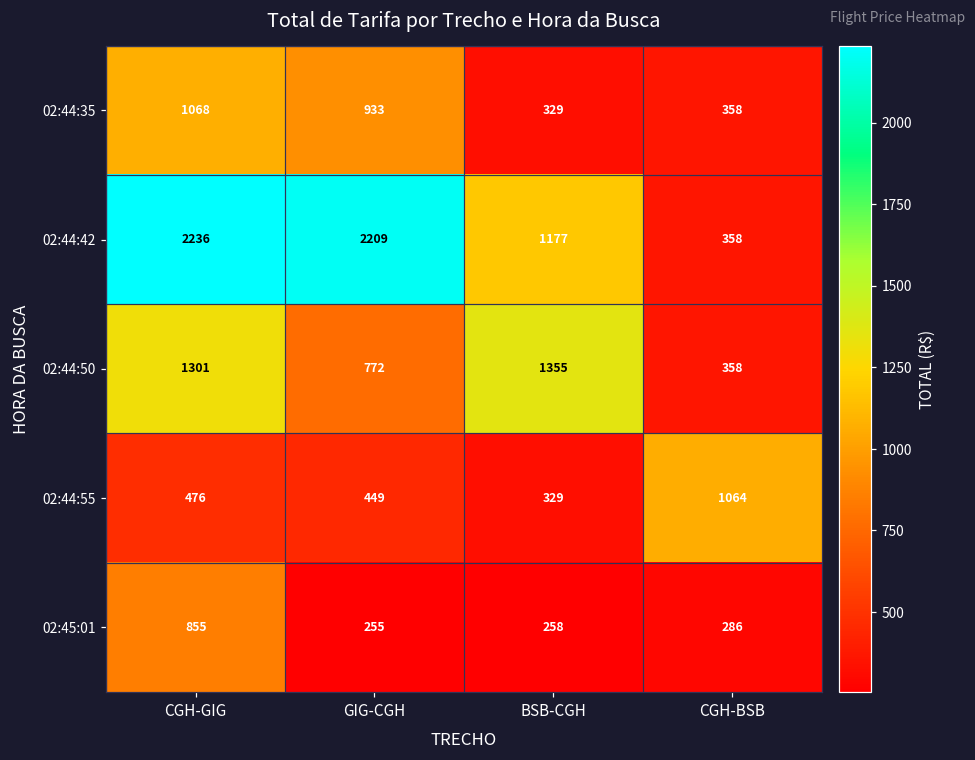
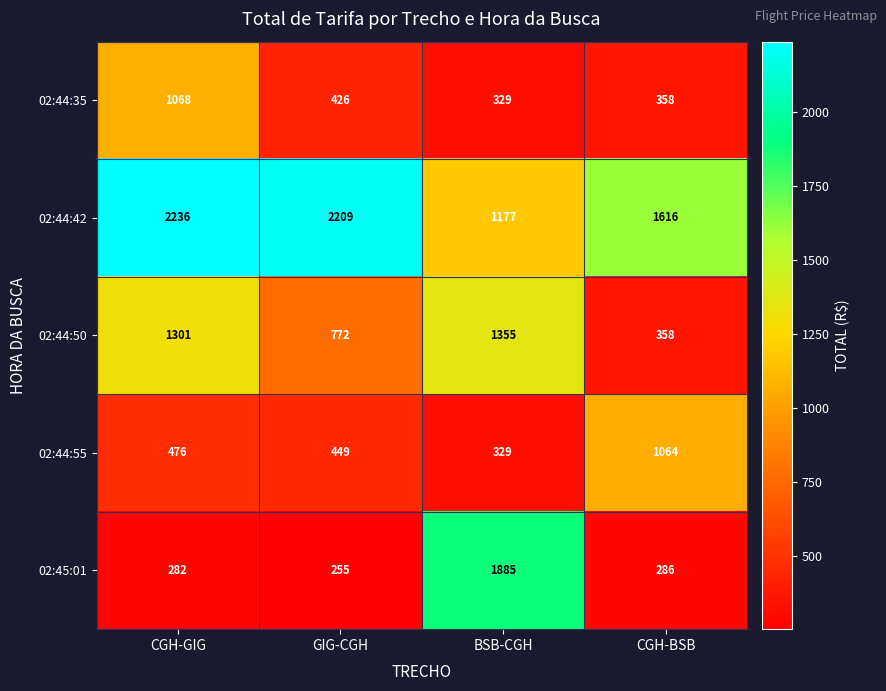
02:44:35, GIG-CGH: 933 -> 426
02:44:42, CGH-BSB: 358 -> 1616
02:45:01, CGH-GIG: 855 -> 282
02:45:01, BSB-CGH: 258 -> 1885
